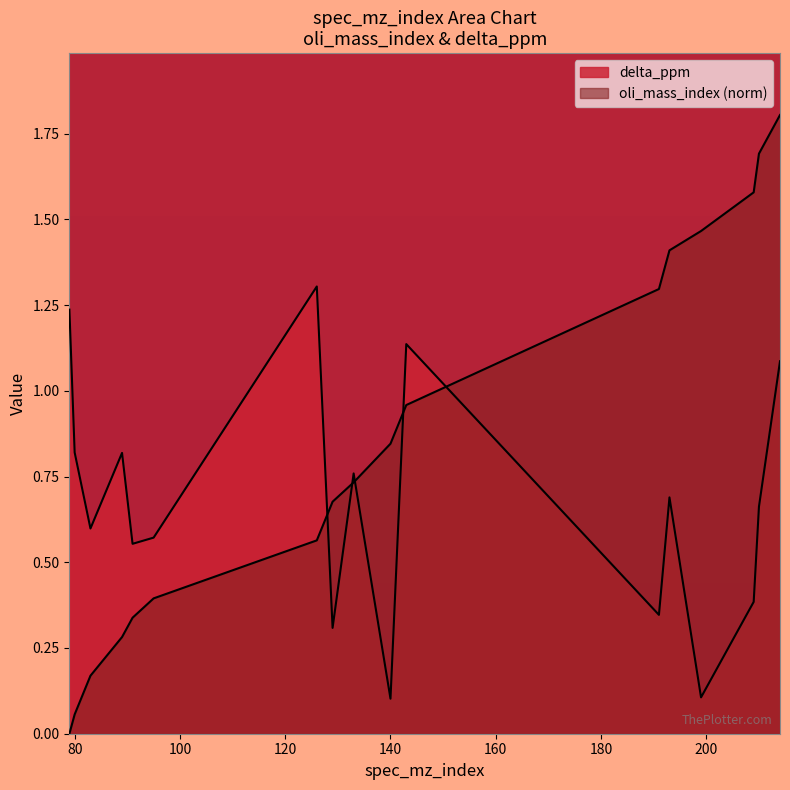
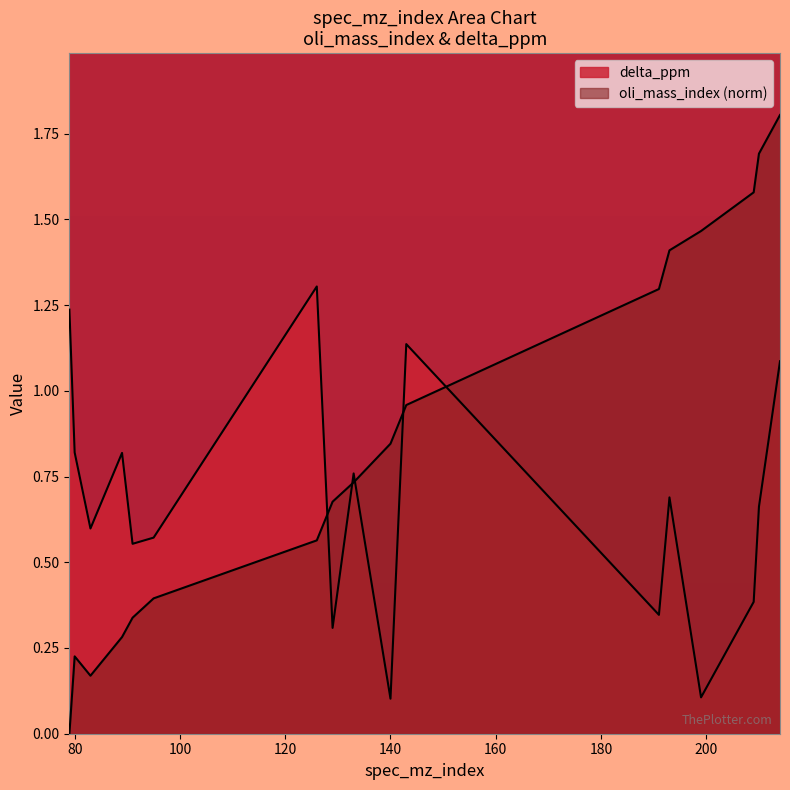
oli_mass_index (norm), 80: 0.06 -> 0.23
